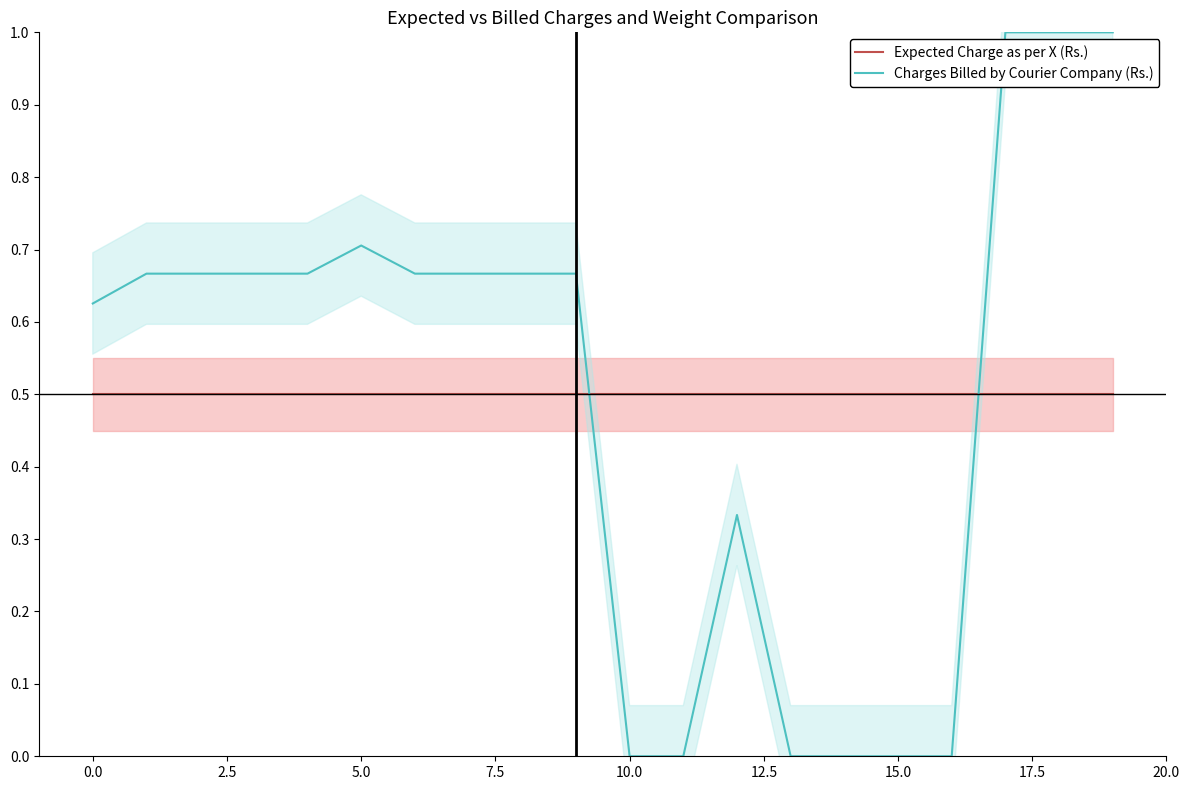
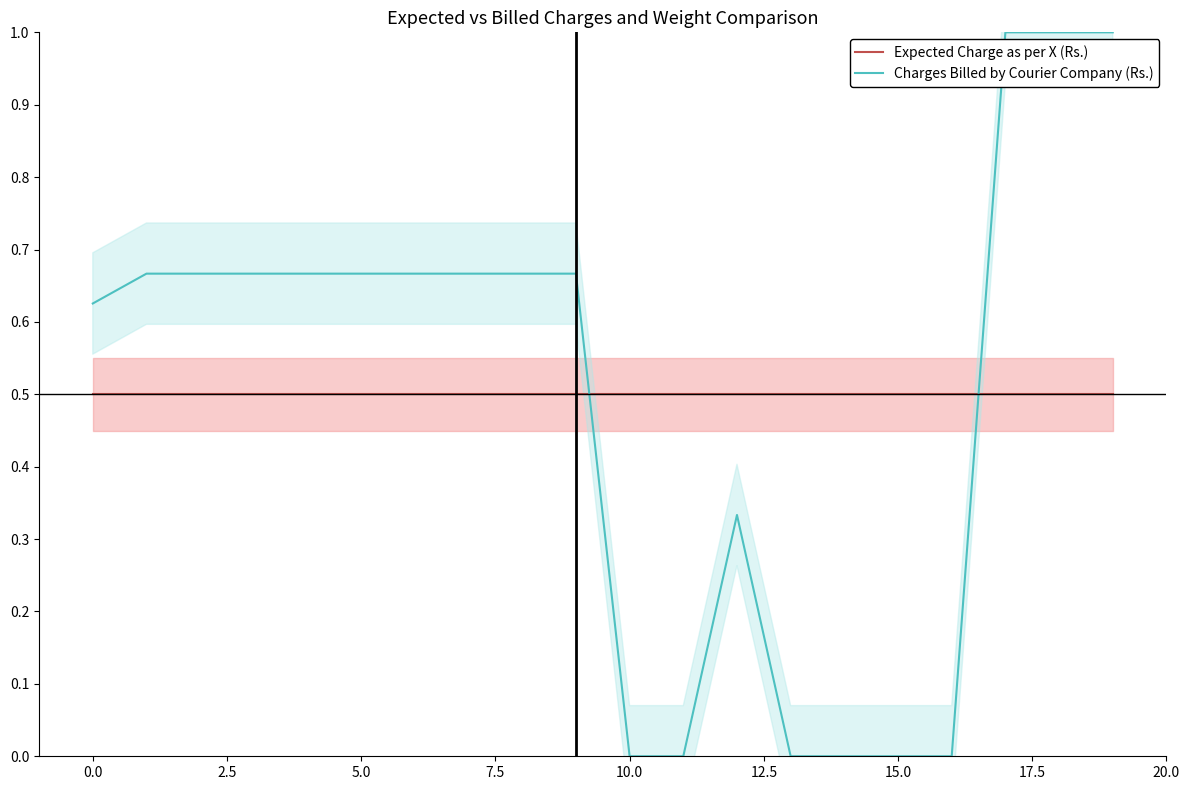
Charges Billed by Courier Company (Rs.), 5.0: 0.71 -> 0.67
